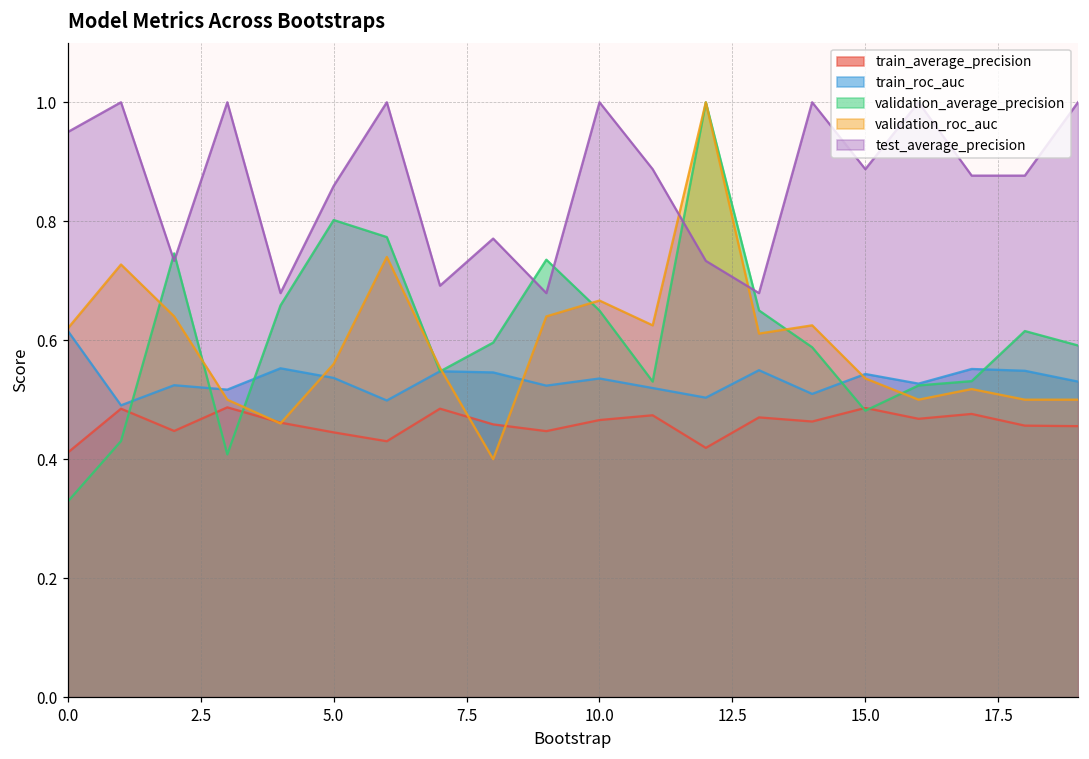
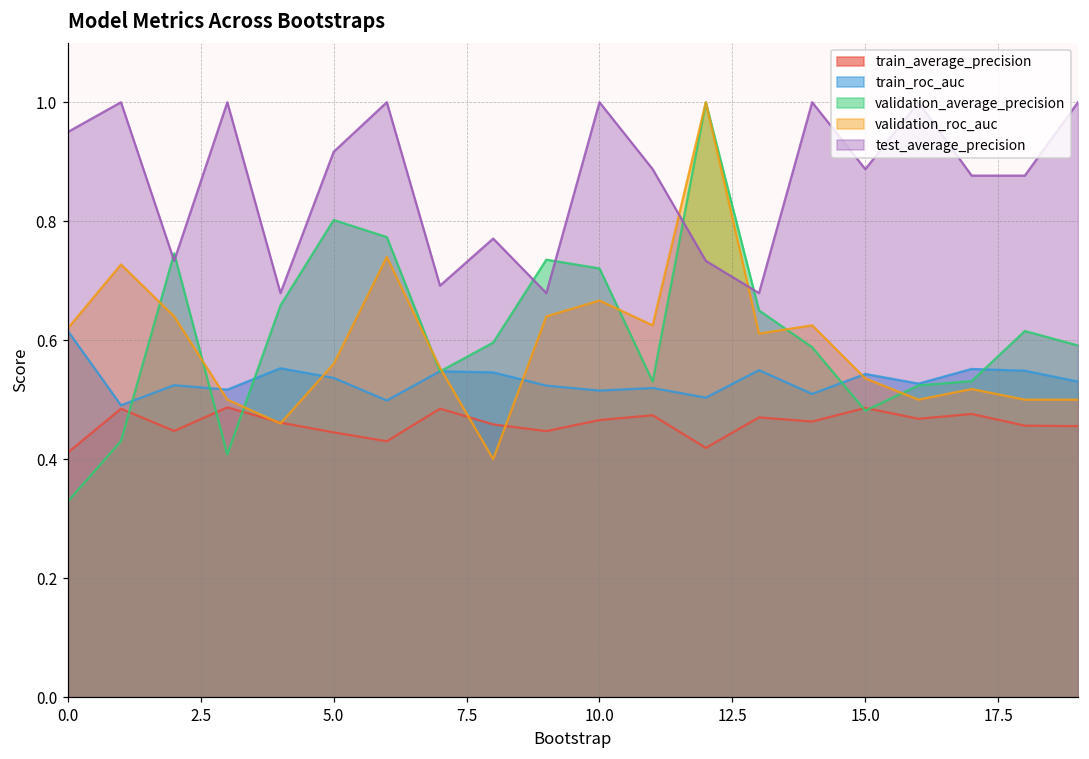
test_average_precision, 5.0: 0.86 -> 0.92
train_roc_auc, 10.0: 0.54 -> 0.52
validation_average_precision, 10.0: 0.65 -> 0.72
